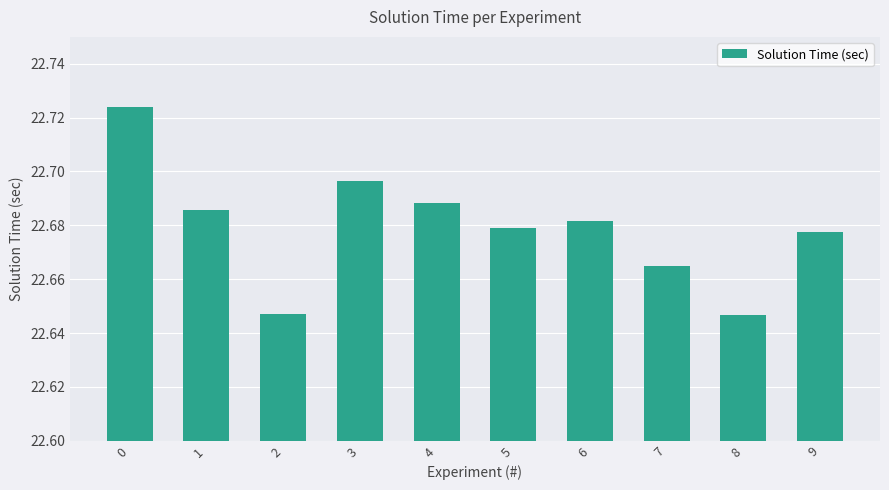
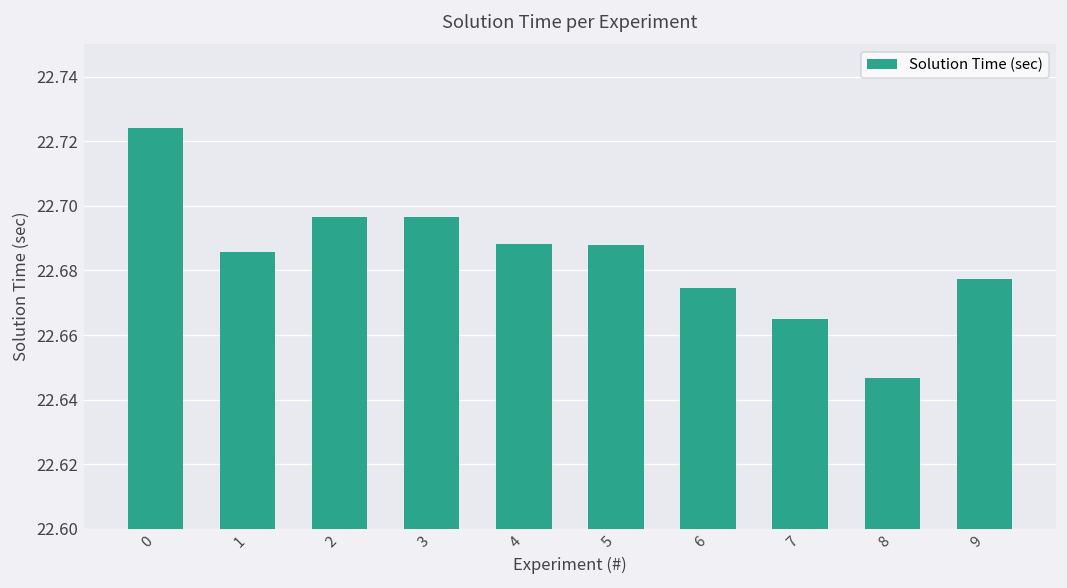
2: 22.647 -> 22.697
5: 22.679 -> 22.688
6: 22.682 -> 22.675
